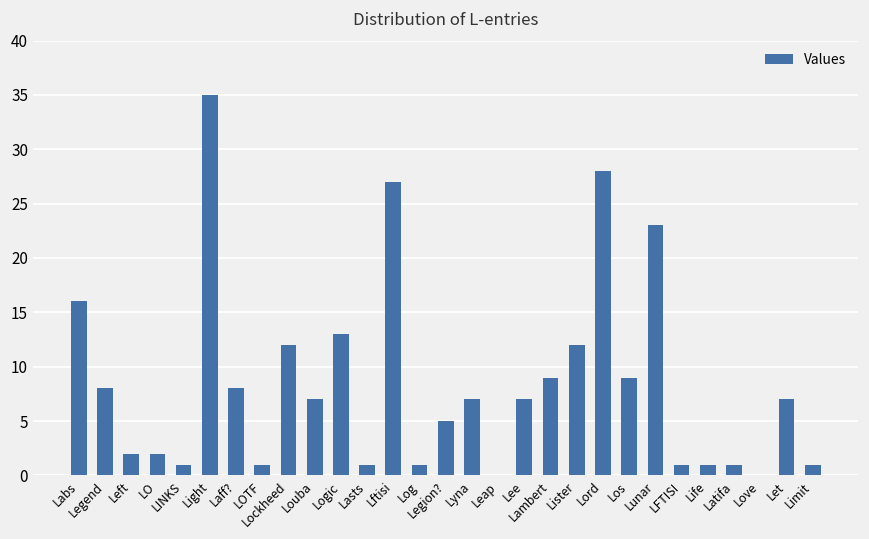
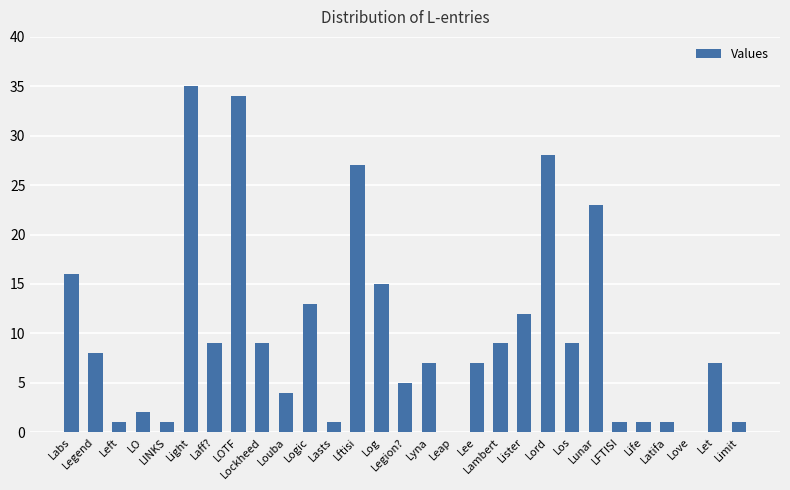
Left: 2 -> 1
Laff?: 8 -> 9
LOTF: 1 -> 34
Lockheed: 12 -> 9
Louba: 7 -> 4
Log: 1 -> 15
